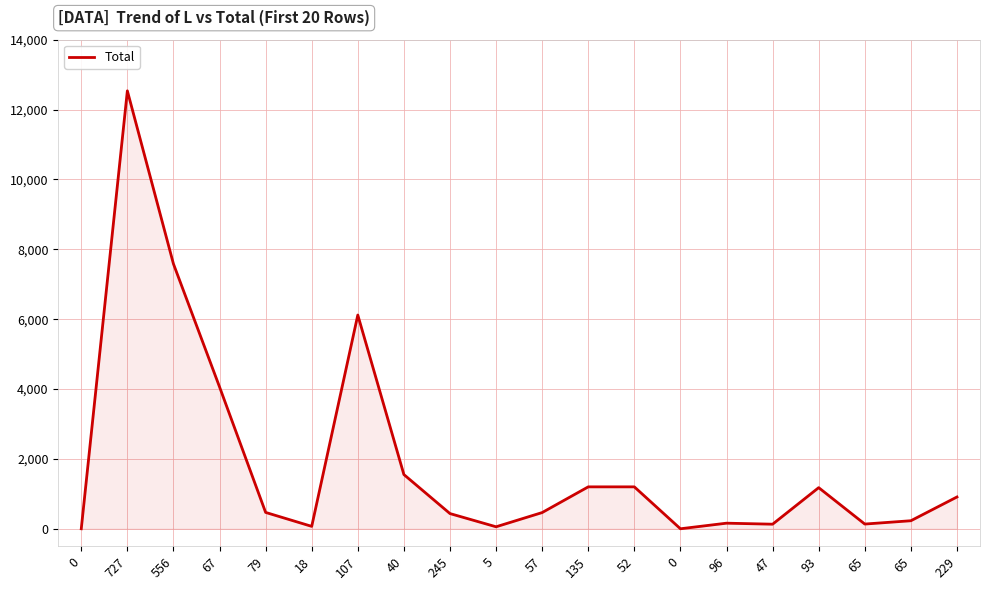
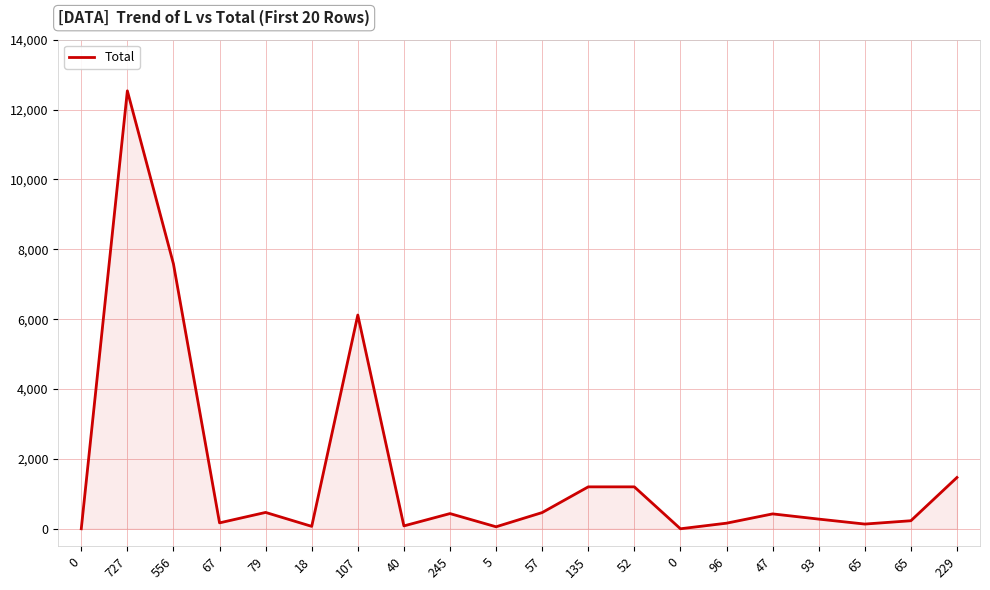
67: 4,100 -> 200
40: 1,600 -> 100
47: 100 -> 400
93: 1,200 -> 300
229: 900 -> 1,500
